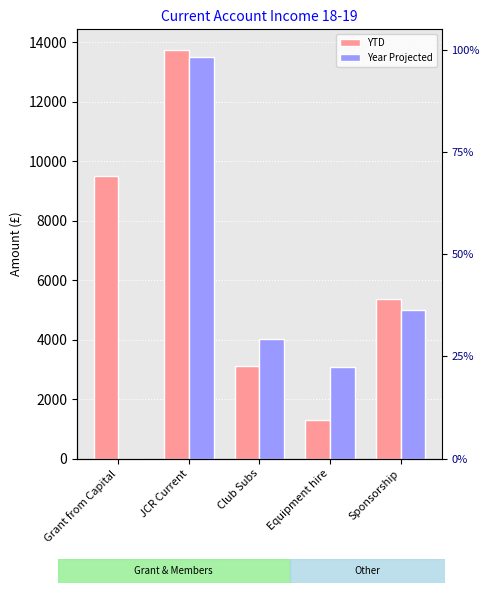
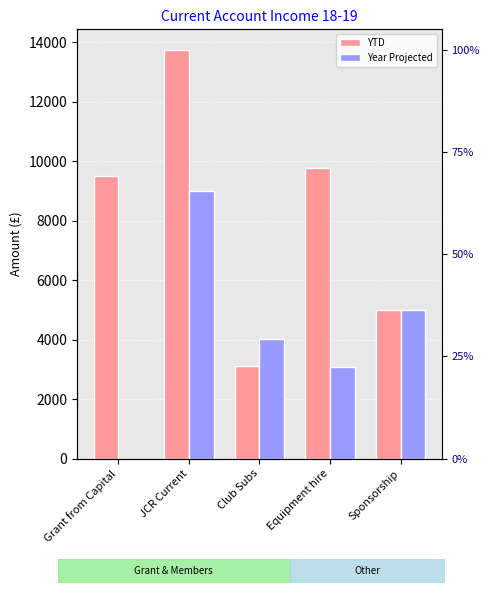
Year Projected, JCR Current: 13500 -> 9000
YTD, Equipment hire: 1300 -> 9800
YTD, Sponsorship: 5400 -> 5000
